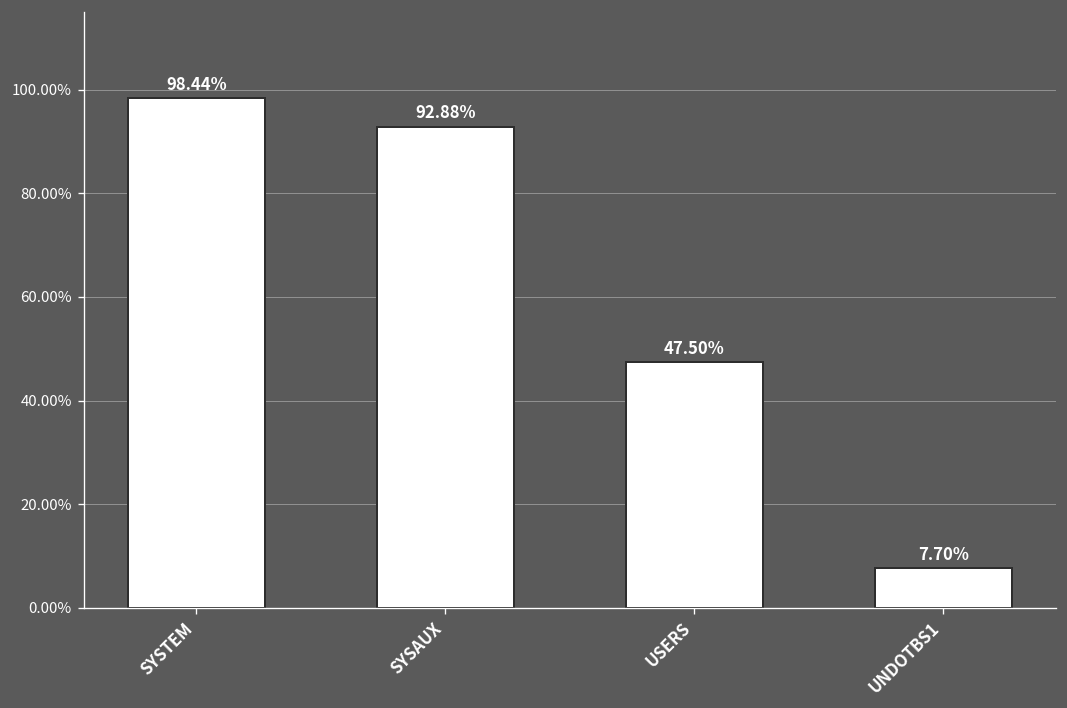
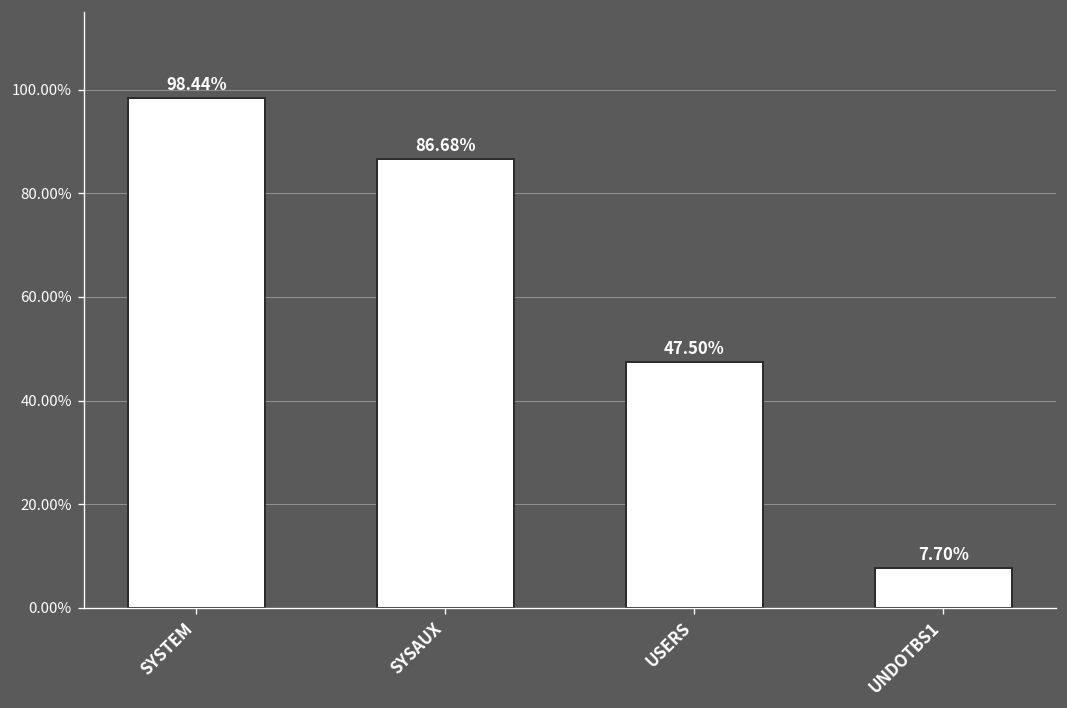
SYSAUX: 92.88% -> 86.68%
